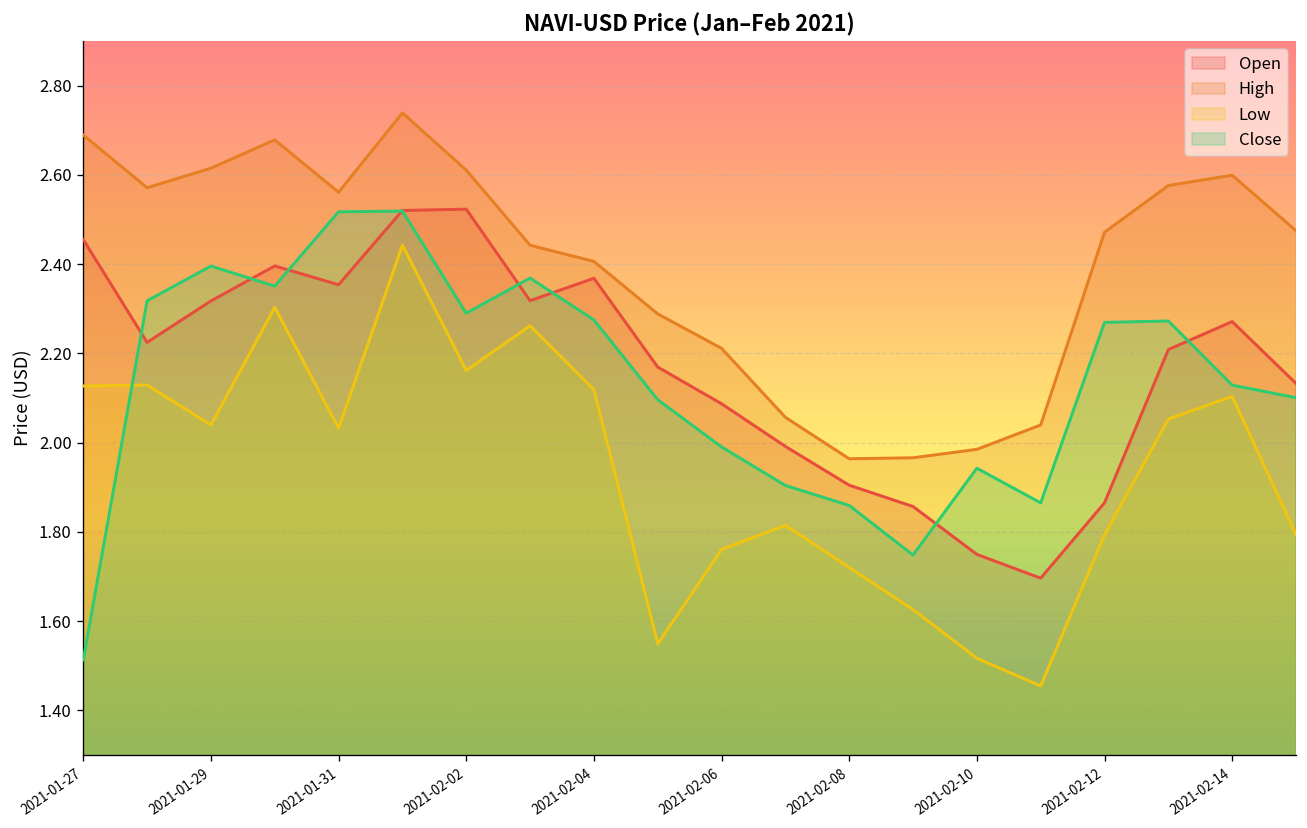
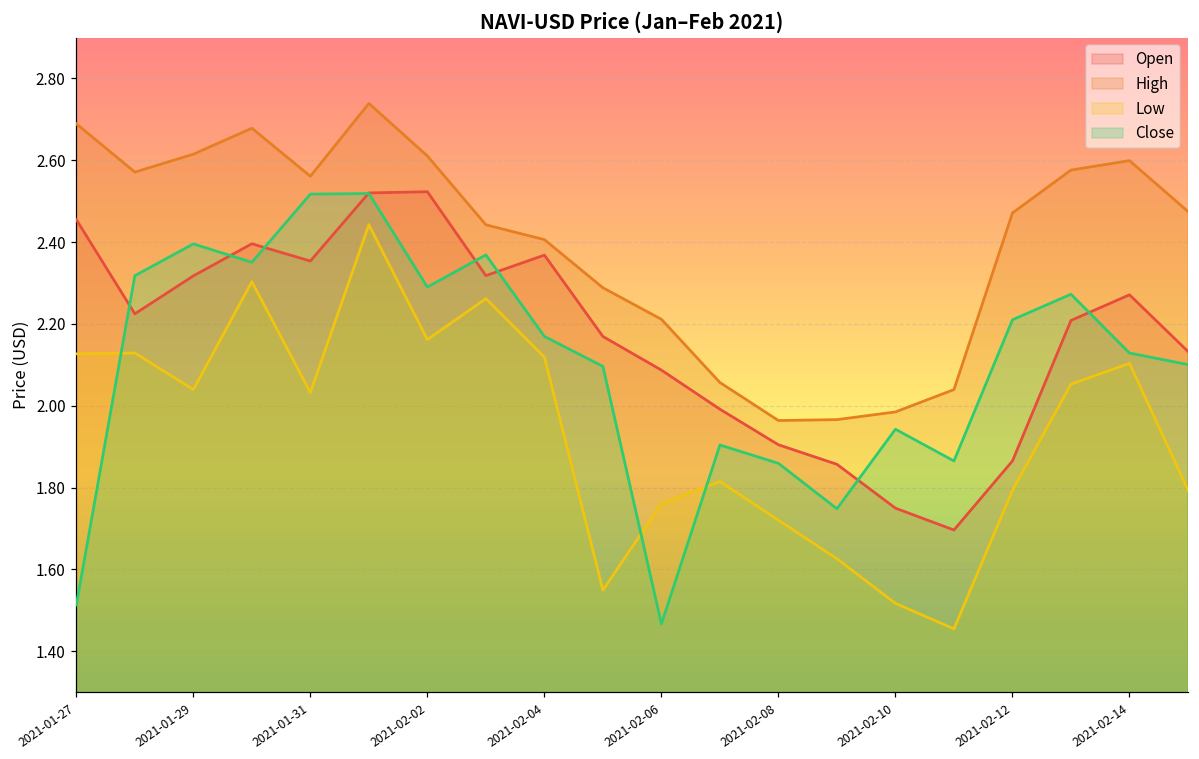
Close, 2021-02-04: 2.28 -> 2.17
Close, 2021-02-06: 1.99 -> 1.47
Close, 2021-02-12: 2.27 -> 2.21
